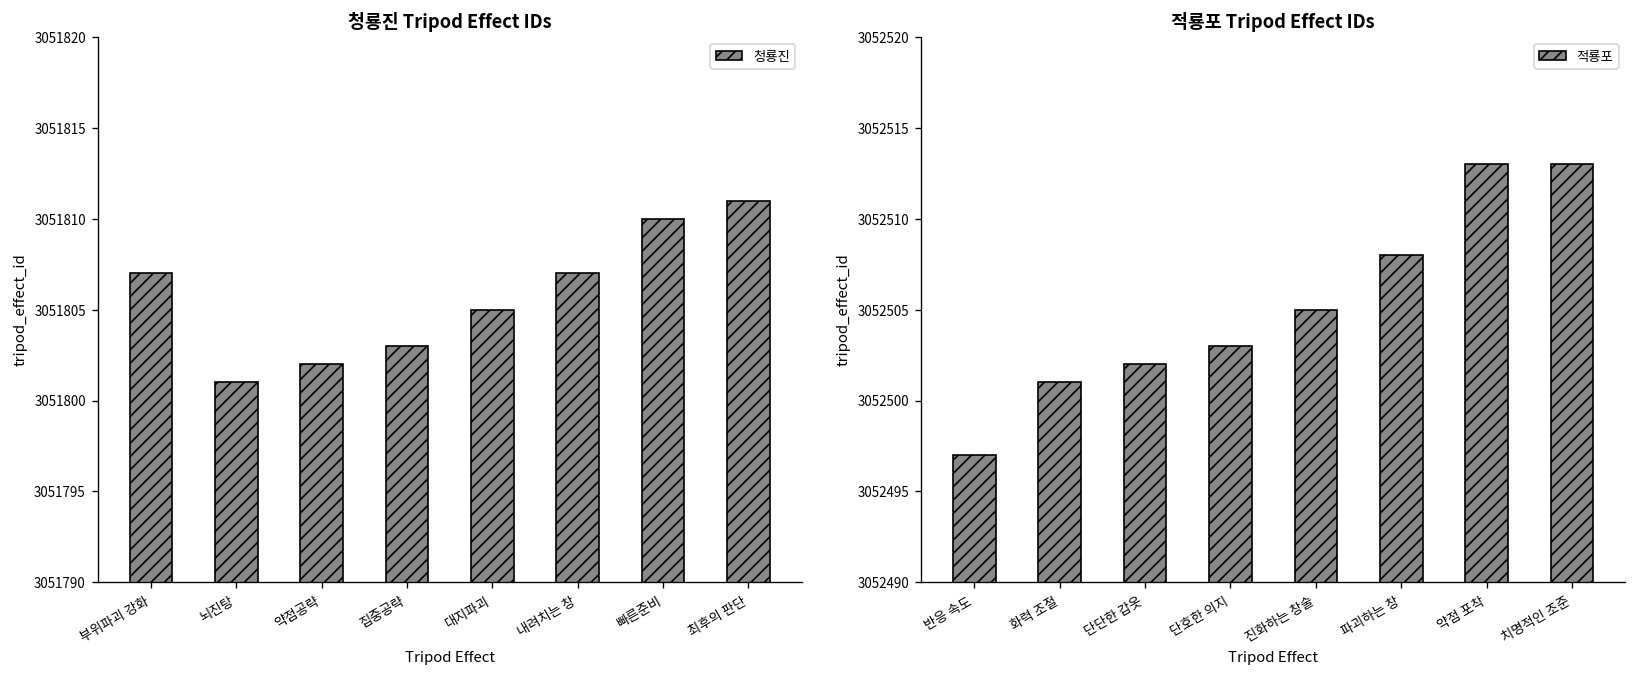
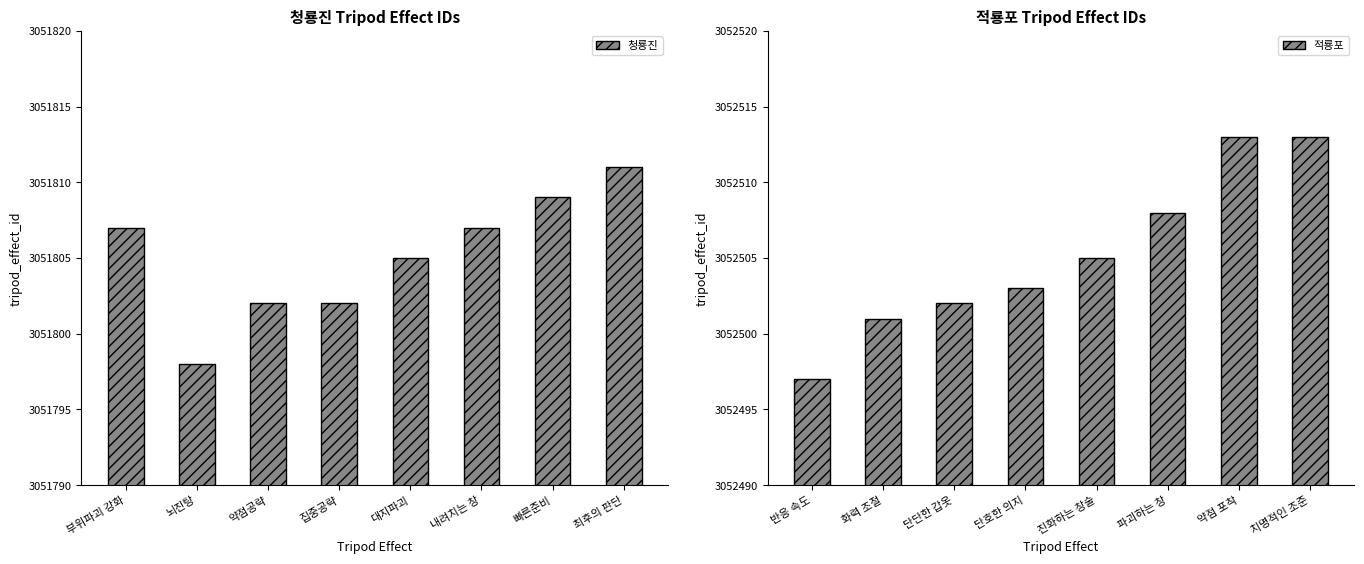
청룡진 Tripod Effect IDs, 뇌진탕: 3051801 -> 3051798
청룡진 Tripod Effect IDs, 집중공략: 3051803 -> 3051802
청룡진 Tripod Effect IDs, 빠른준비: 3051810 -> 3051809
